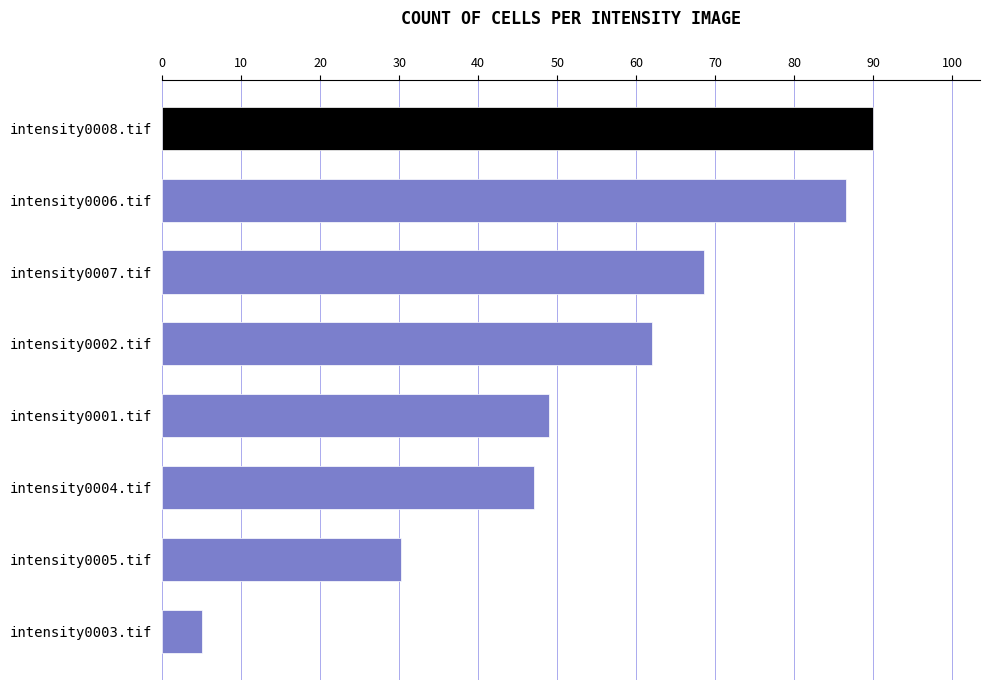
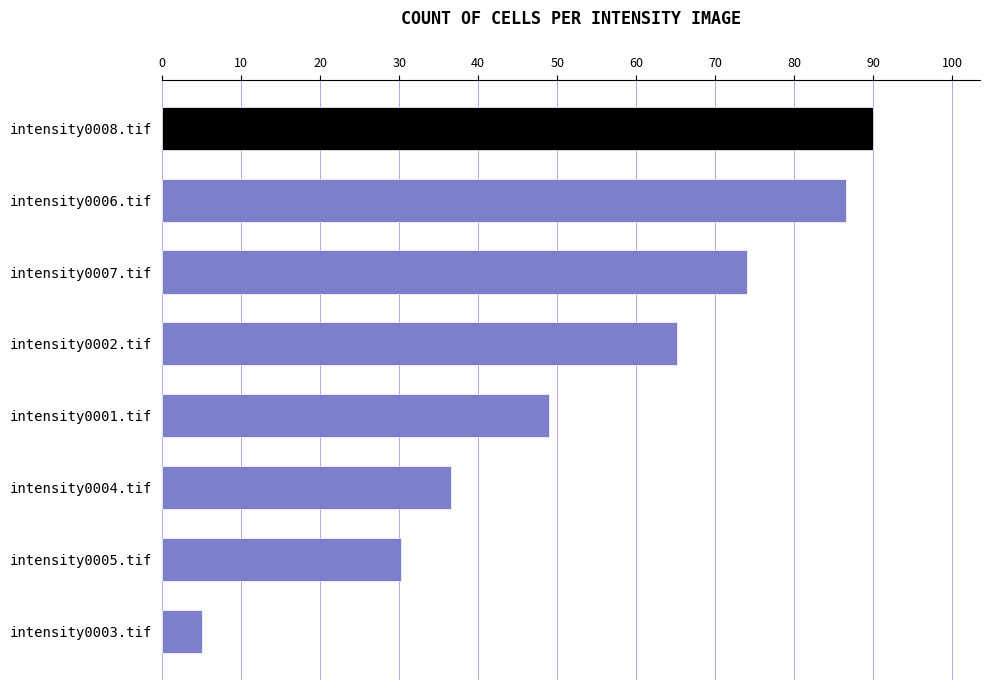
intensity0007.tif: 69 -> 74
intensity0002.tif: 62 -> 65
intensity0004.tif: 47 -> 37
